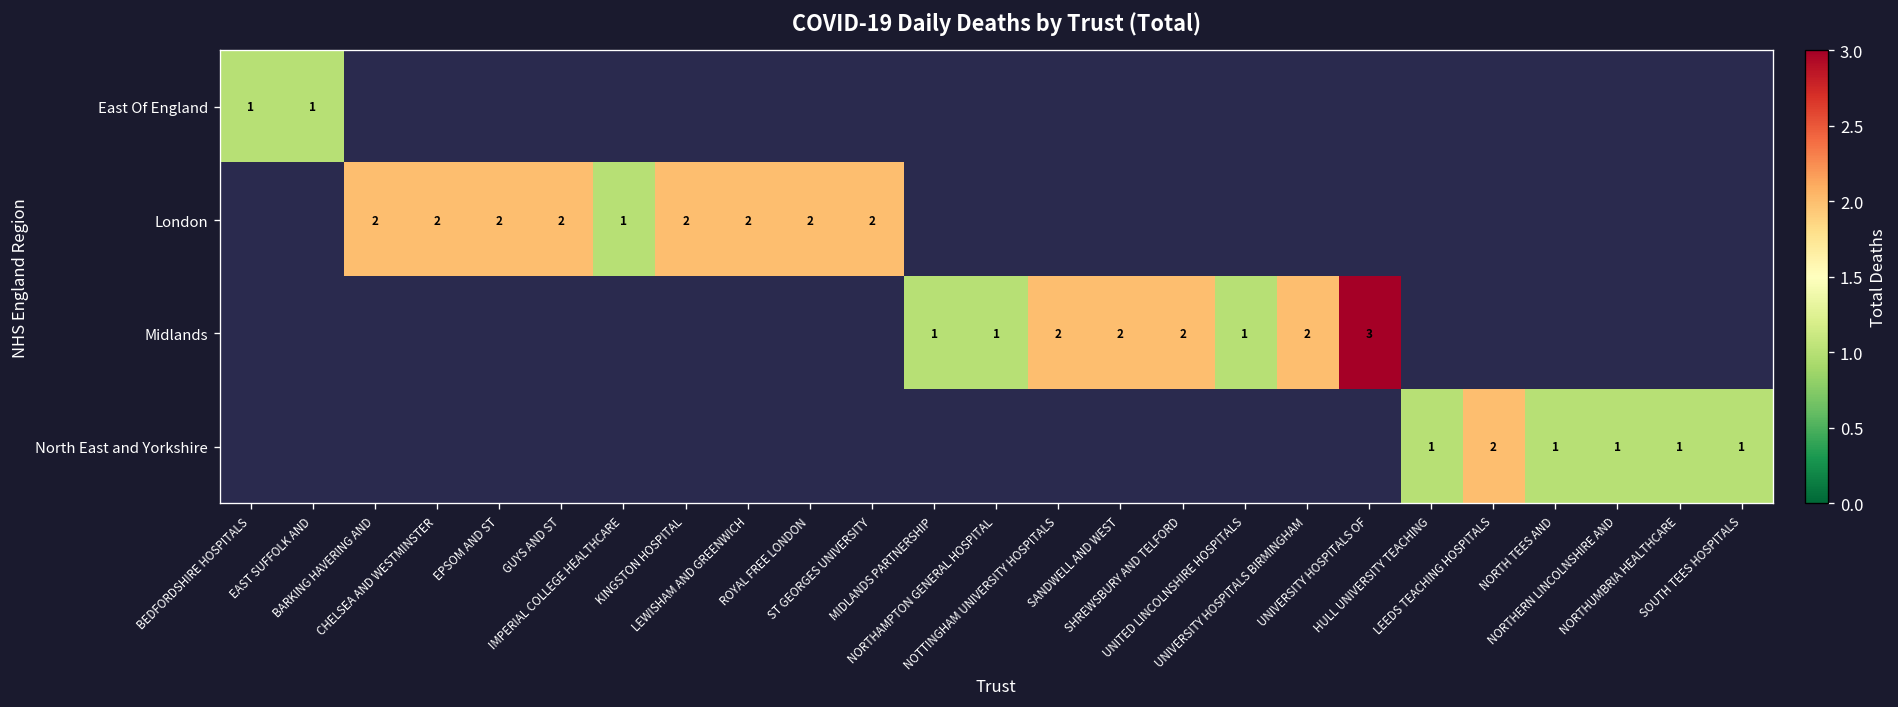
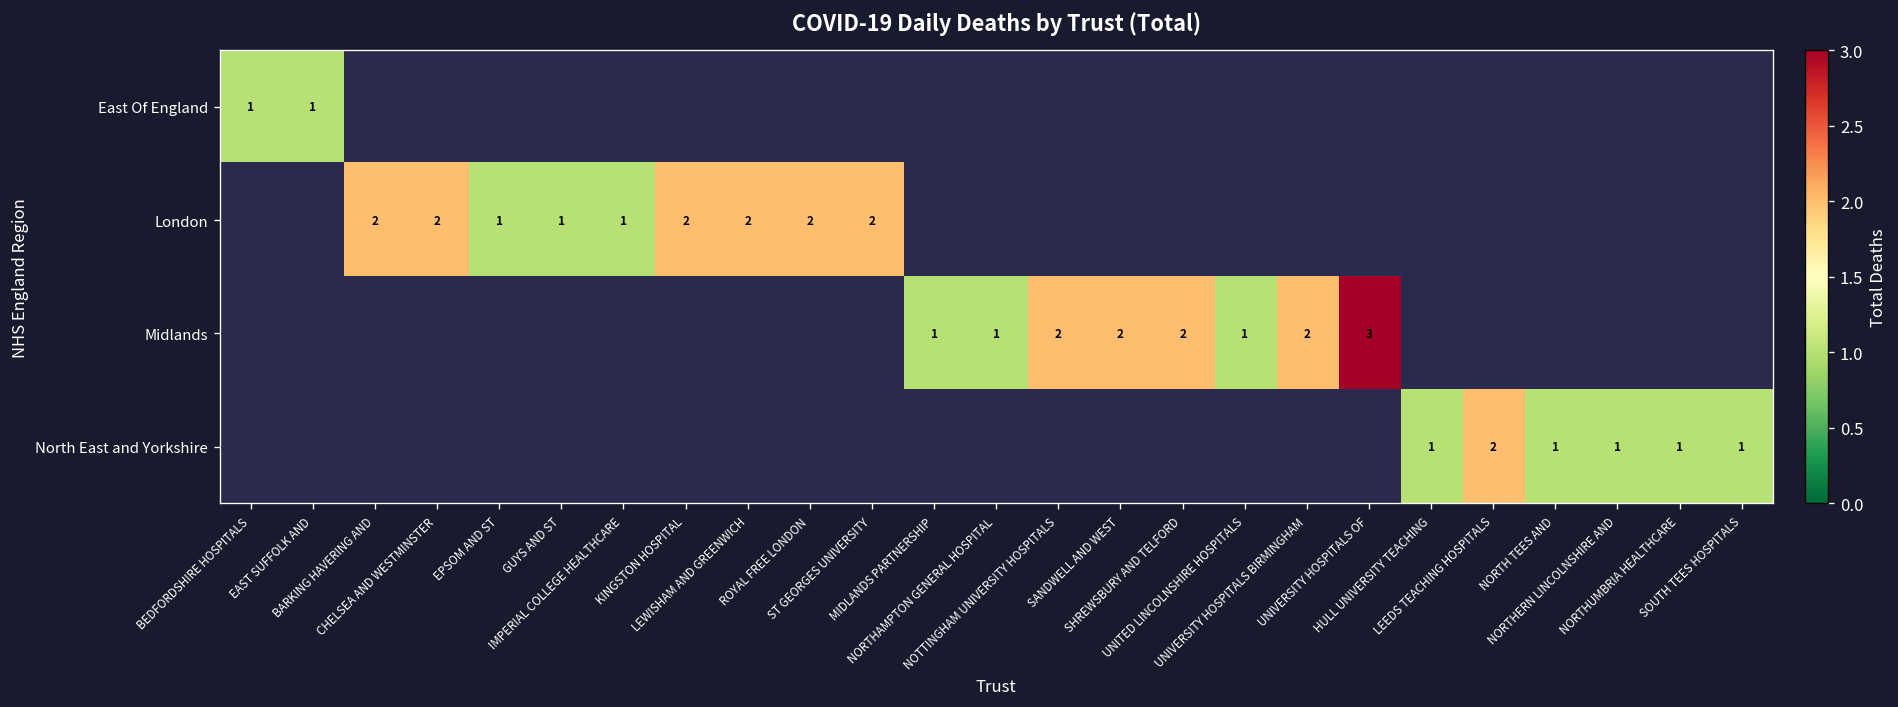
London, EPSOM AND ST: 2 -> 1
London, GUYS AND ST: 2 -> 1
